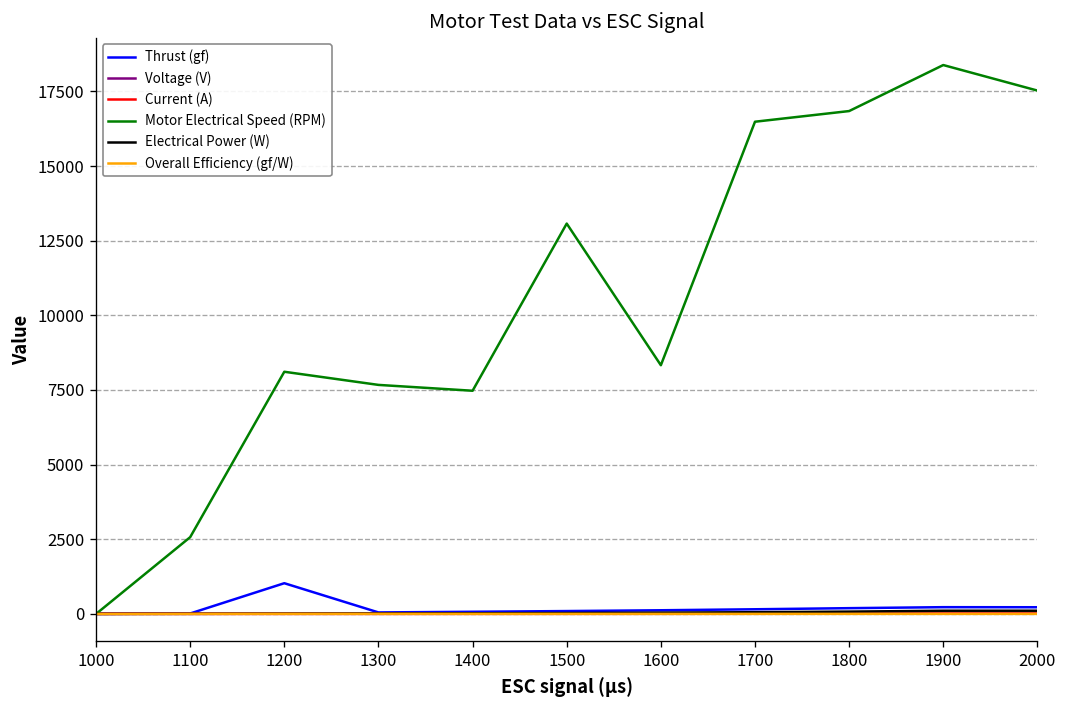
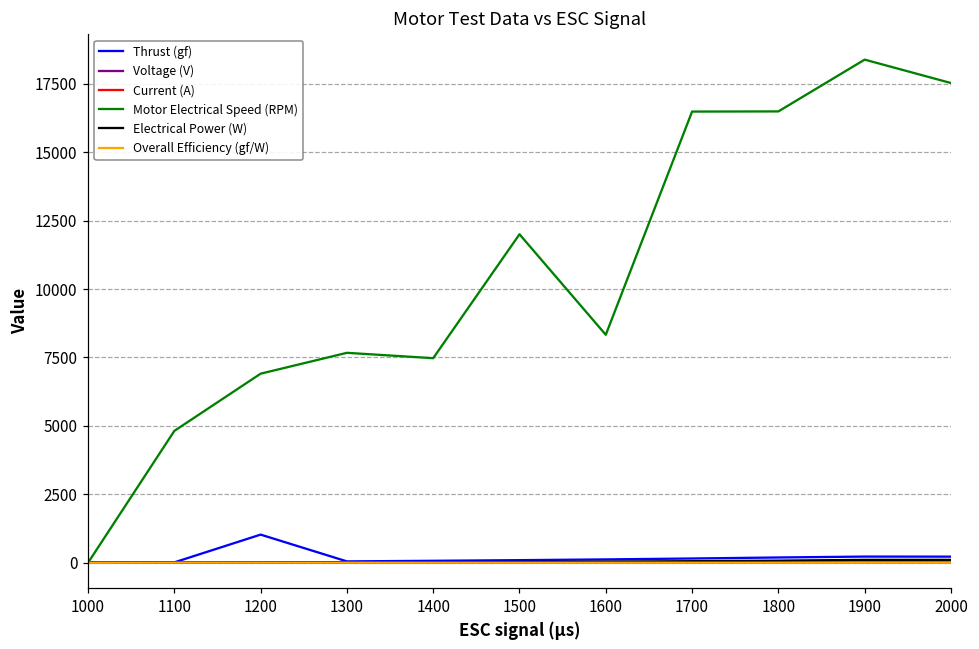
Motor Electrical Speed (RPM), 1100: 2600 -> 4800
Motor Electrical Speed (RPM), 1200: 8100 -> 6900
Motor Electrical Speed (RPM), 1500: 13100 -> 12000
Motor Electrical Speed (RPM), 1800: 16800 -> 16500
